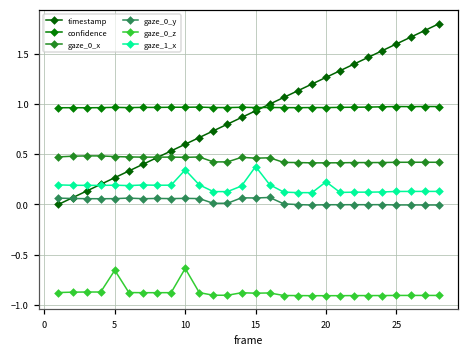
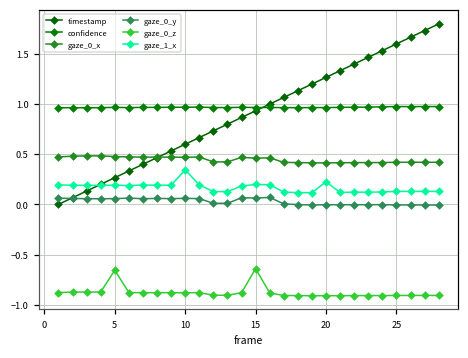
gaze_0_z, 10: -0.6 -> -0.9
gaze_0_z, 15: -0.9 -> -0.6
gaze_1_x, 15: 0.4 -> 0.2
